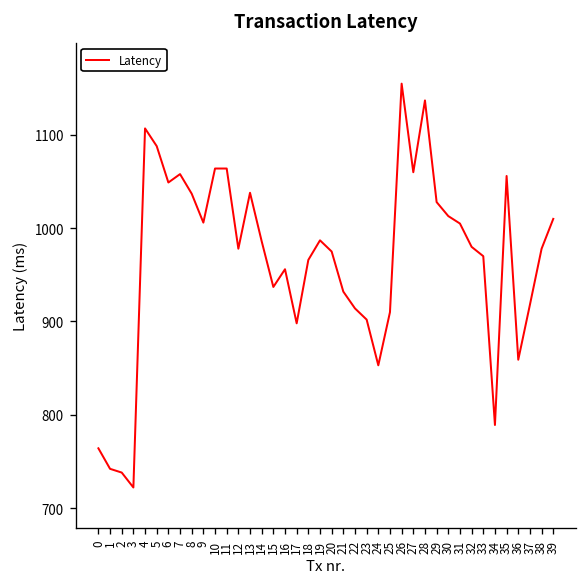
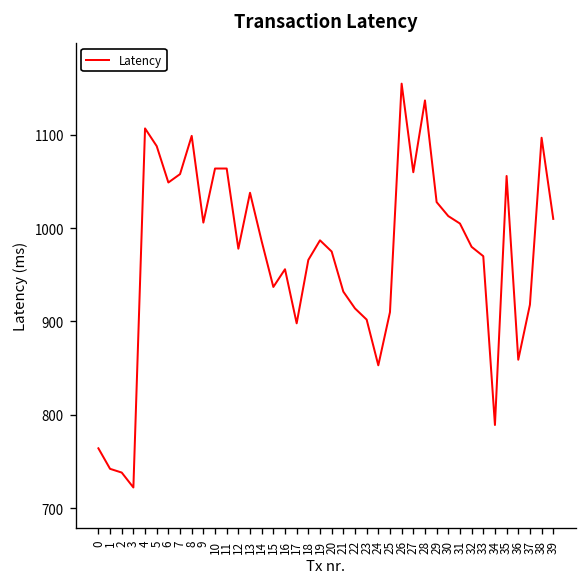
8: 1040 -> 1100
38: 980 -> 1100
